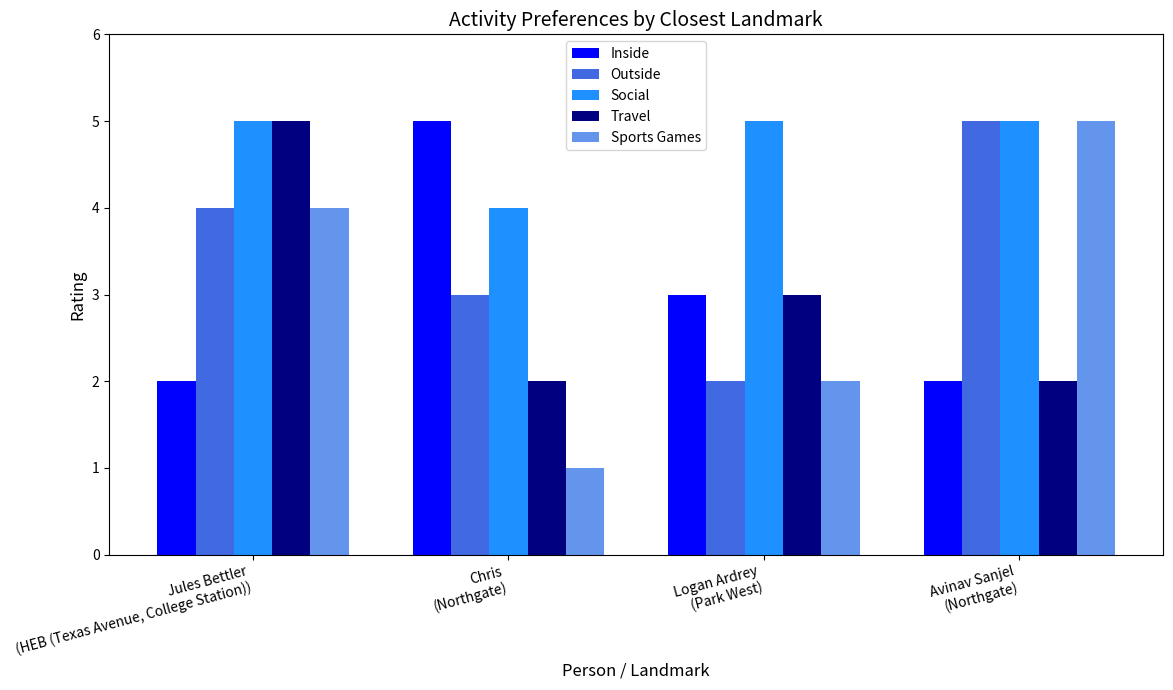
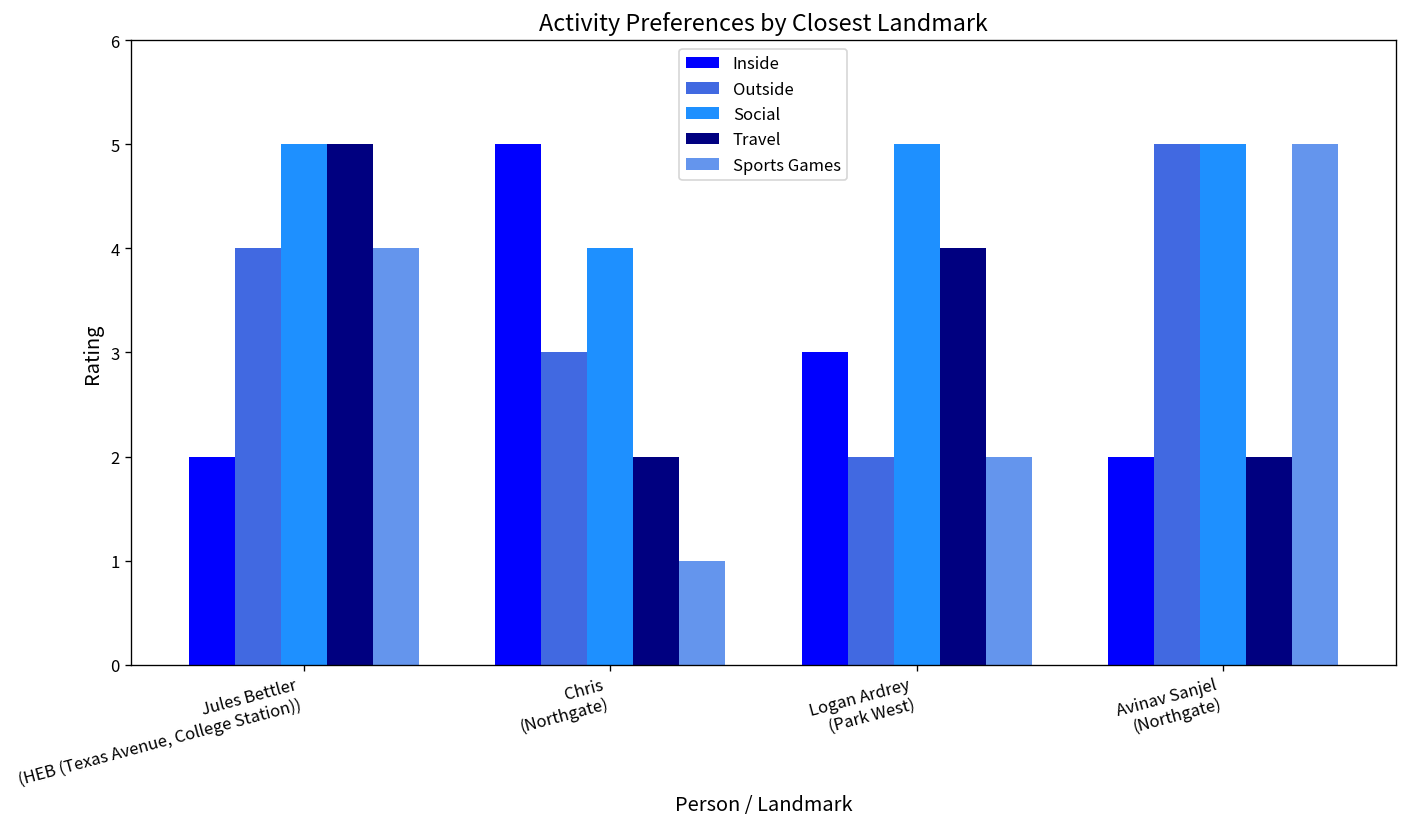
Travel, Logan Ardrey (Park West): 3 -> 4
